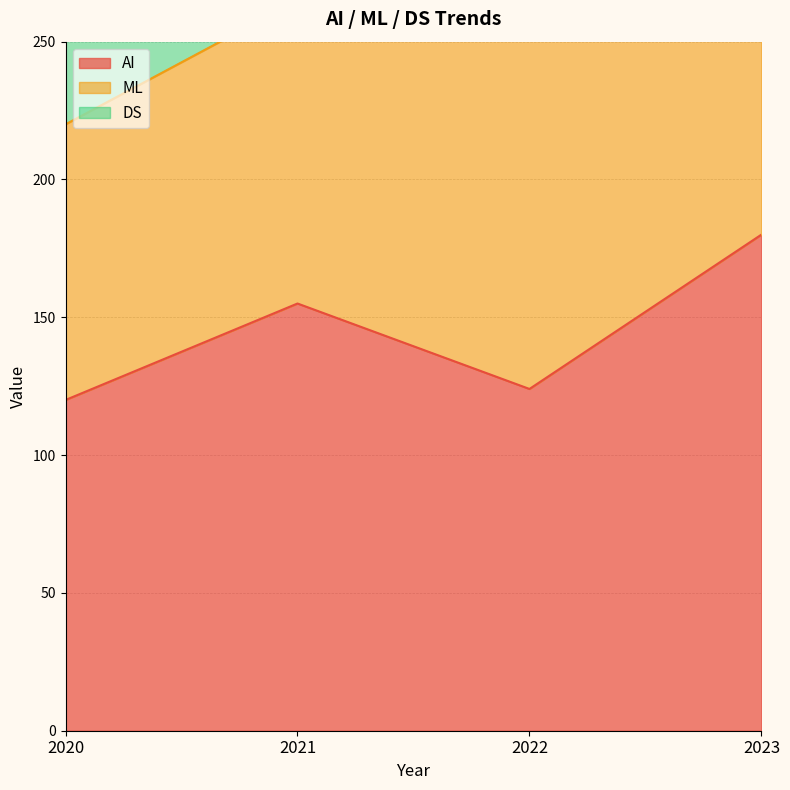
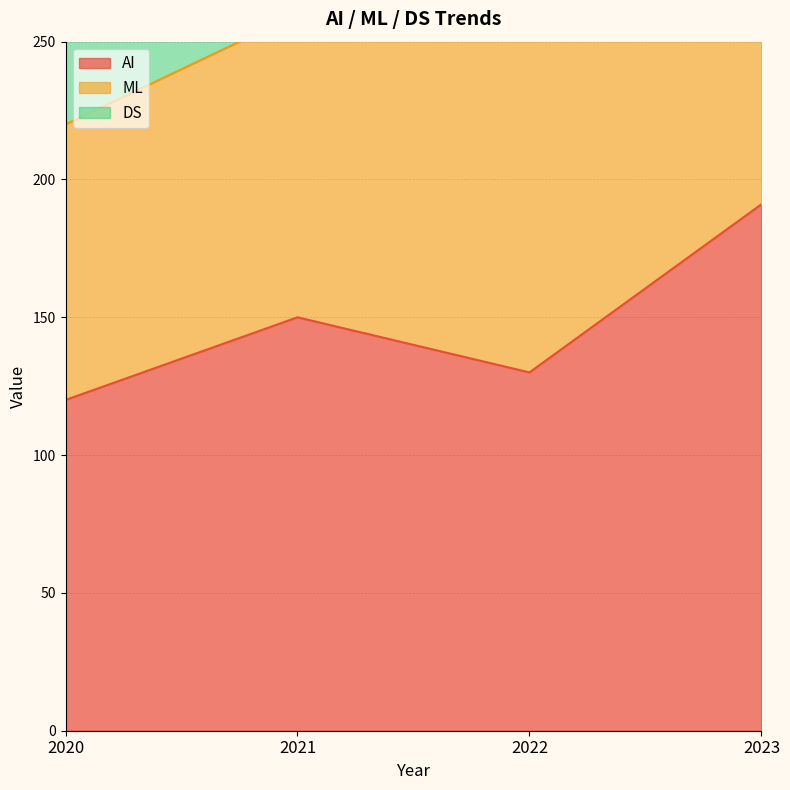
AI, 2021: 155 -> 150
AI, 2022: 124 -> 130
AI, 2023: 180 -> 191
